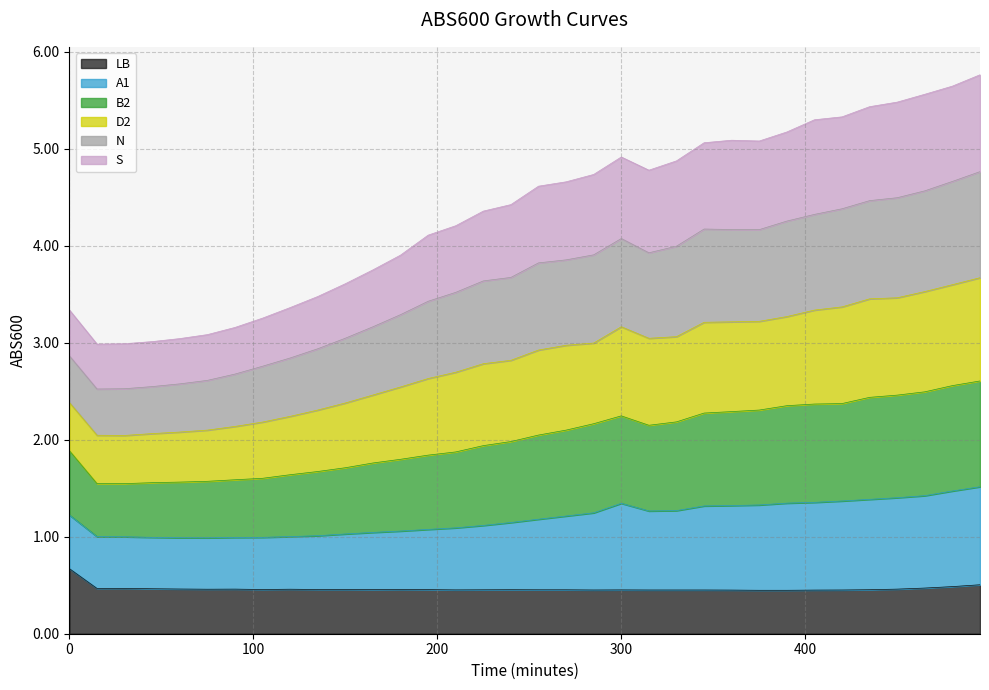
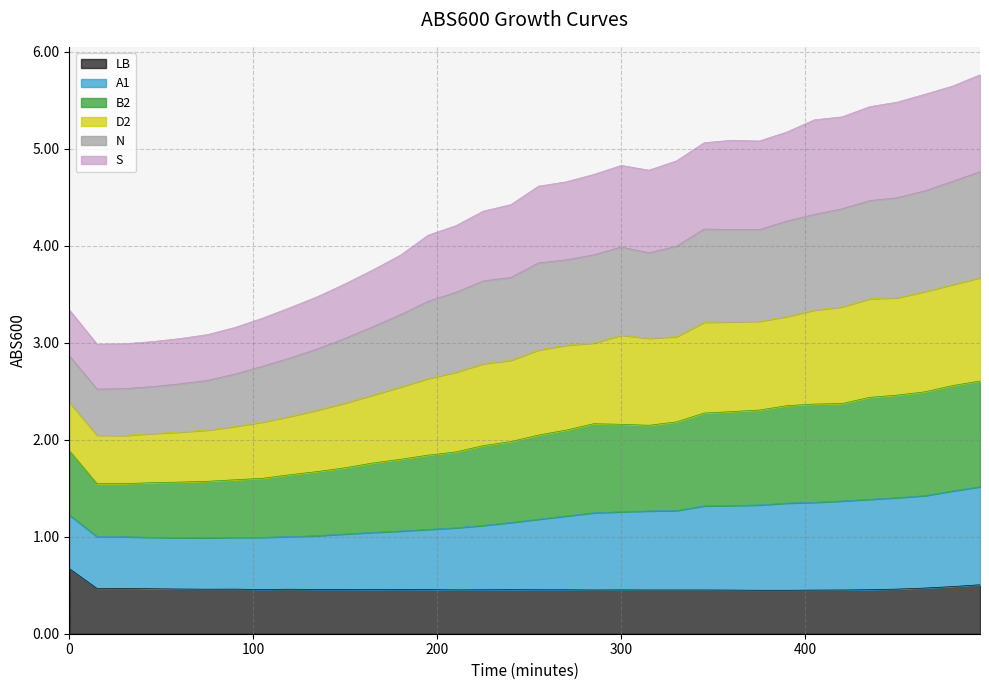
A1, 300: 0.9 -> 0.8
